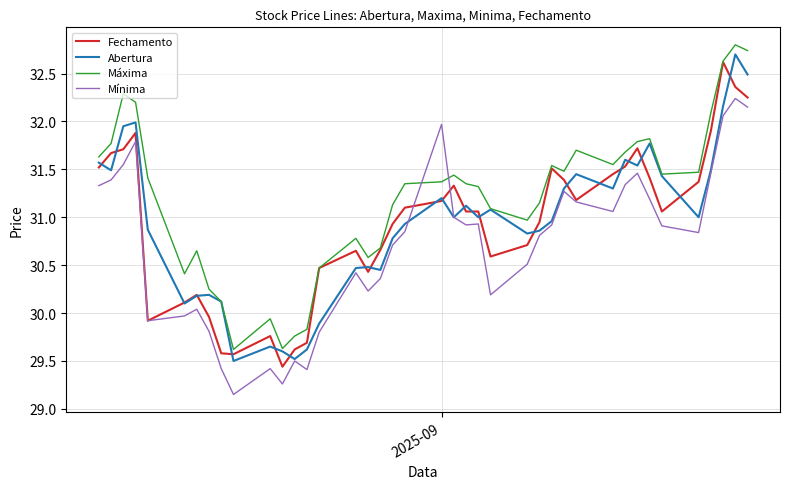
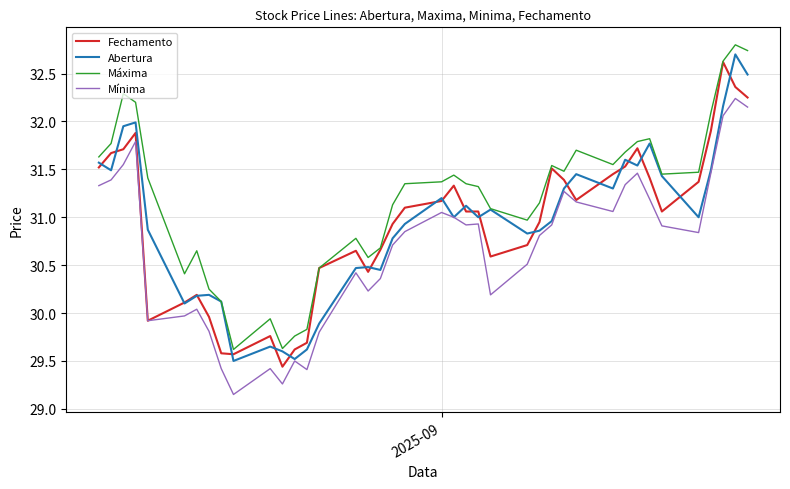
Mínima, 2025-09: 32.0 -> 31.1
